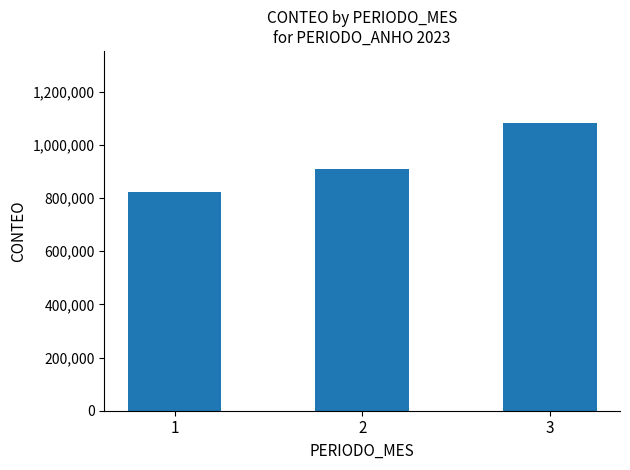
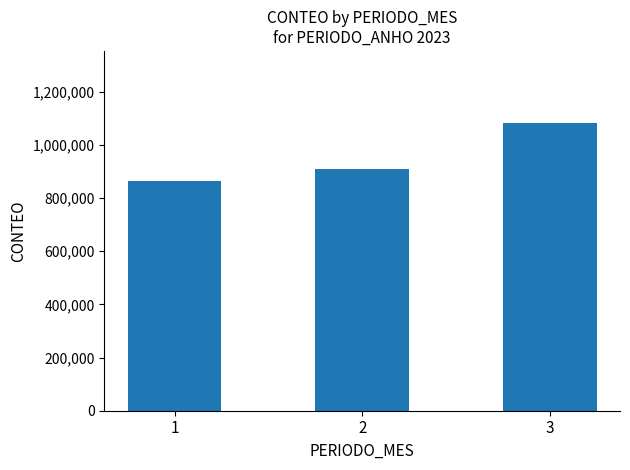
1: 820,000 -> 860,000
